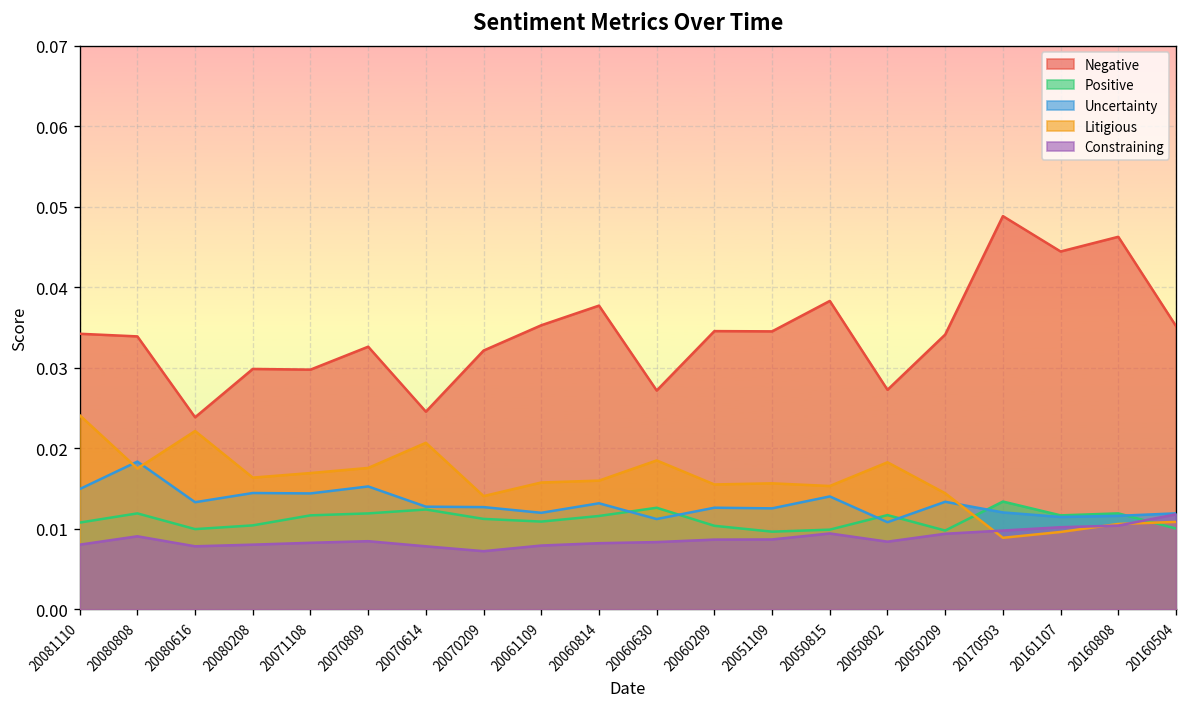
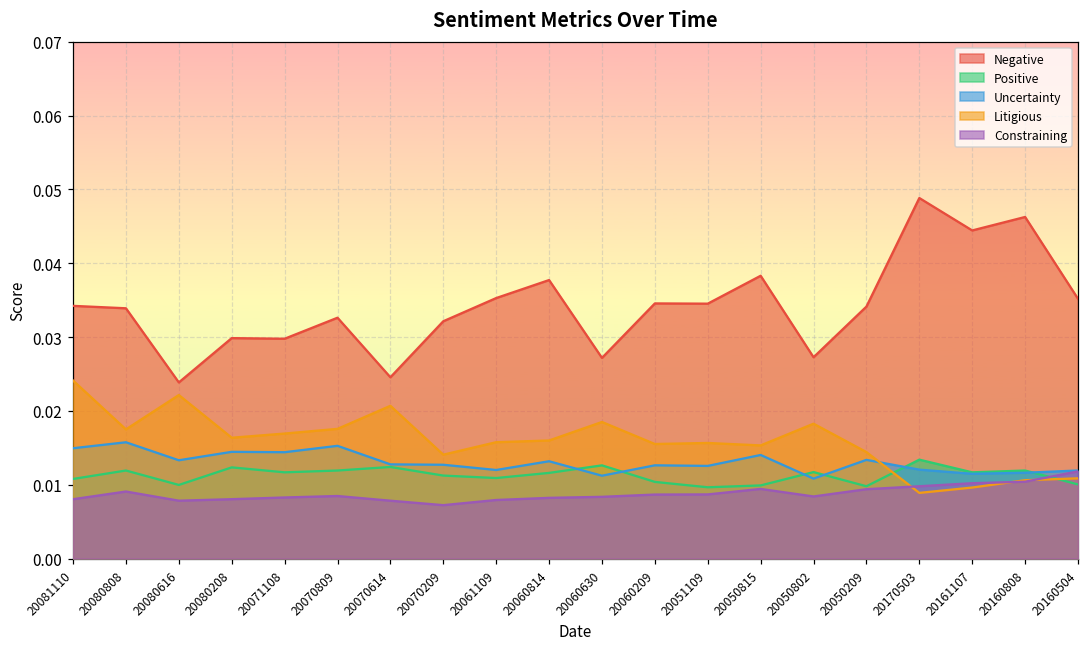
Uncertainty, 20080808: 0.018 -> 0.016
Positive, 20080208: 0.010 -> 0.012
